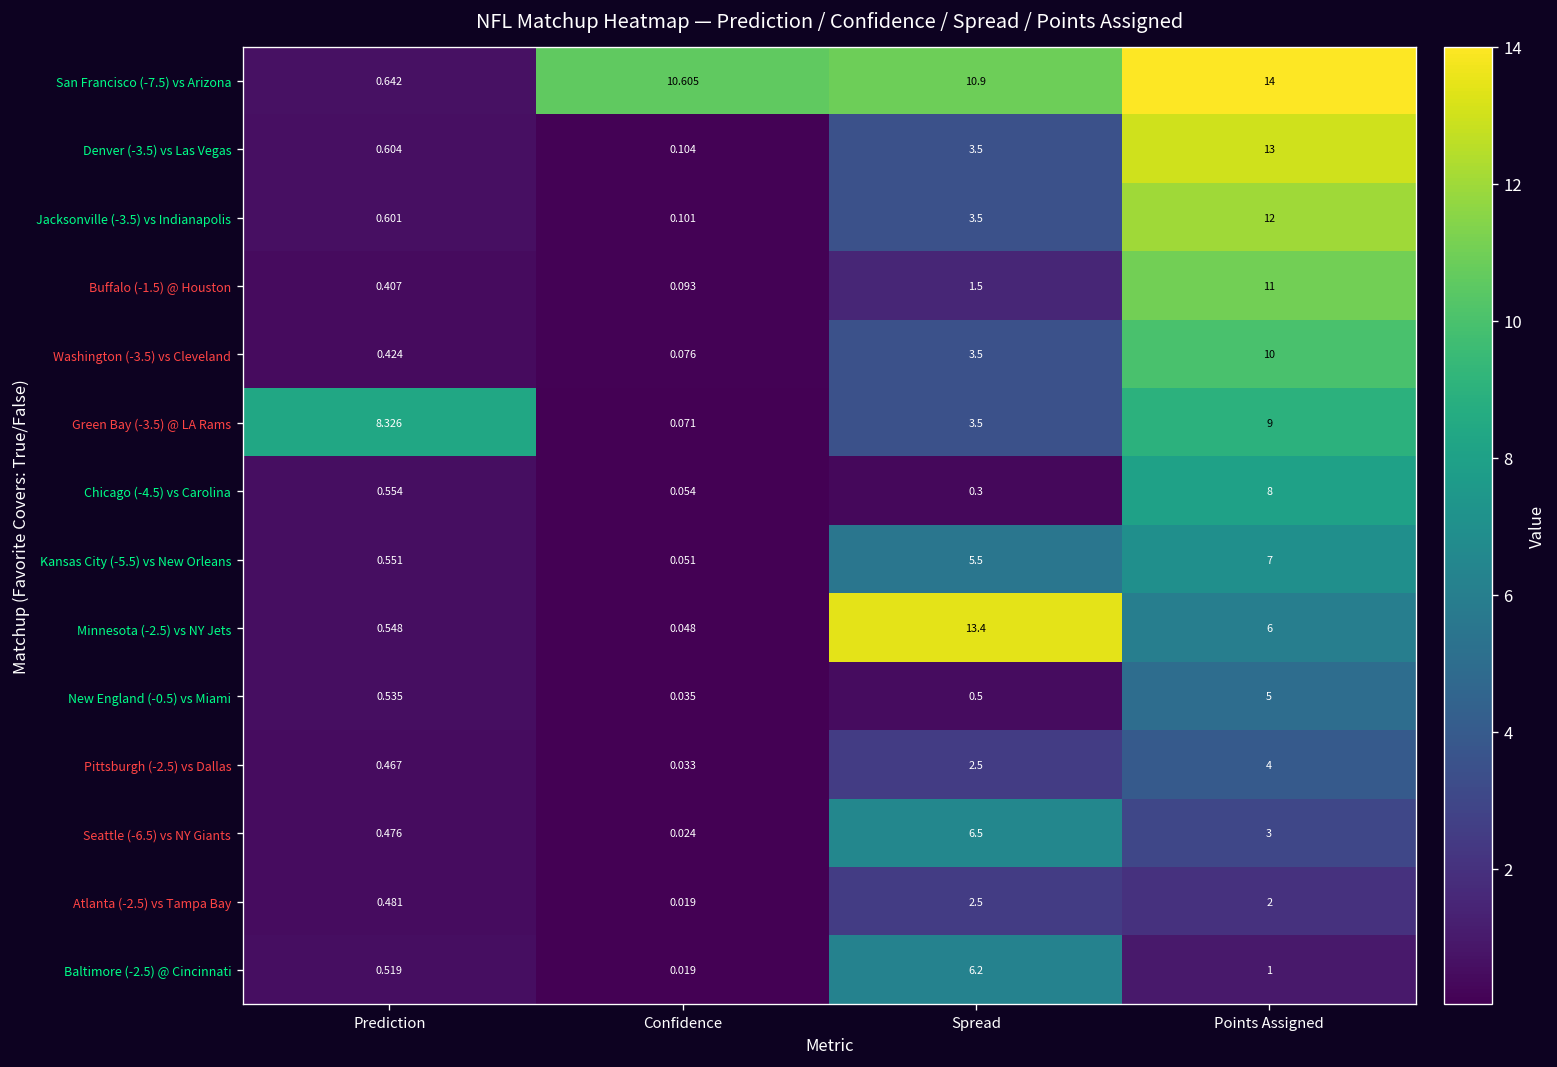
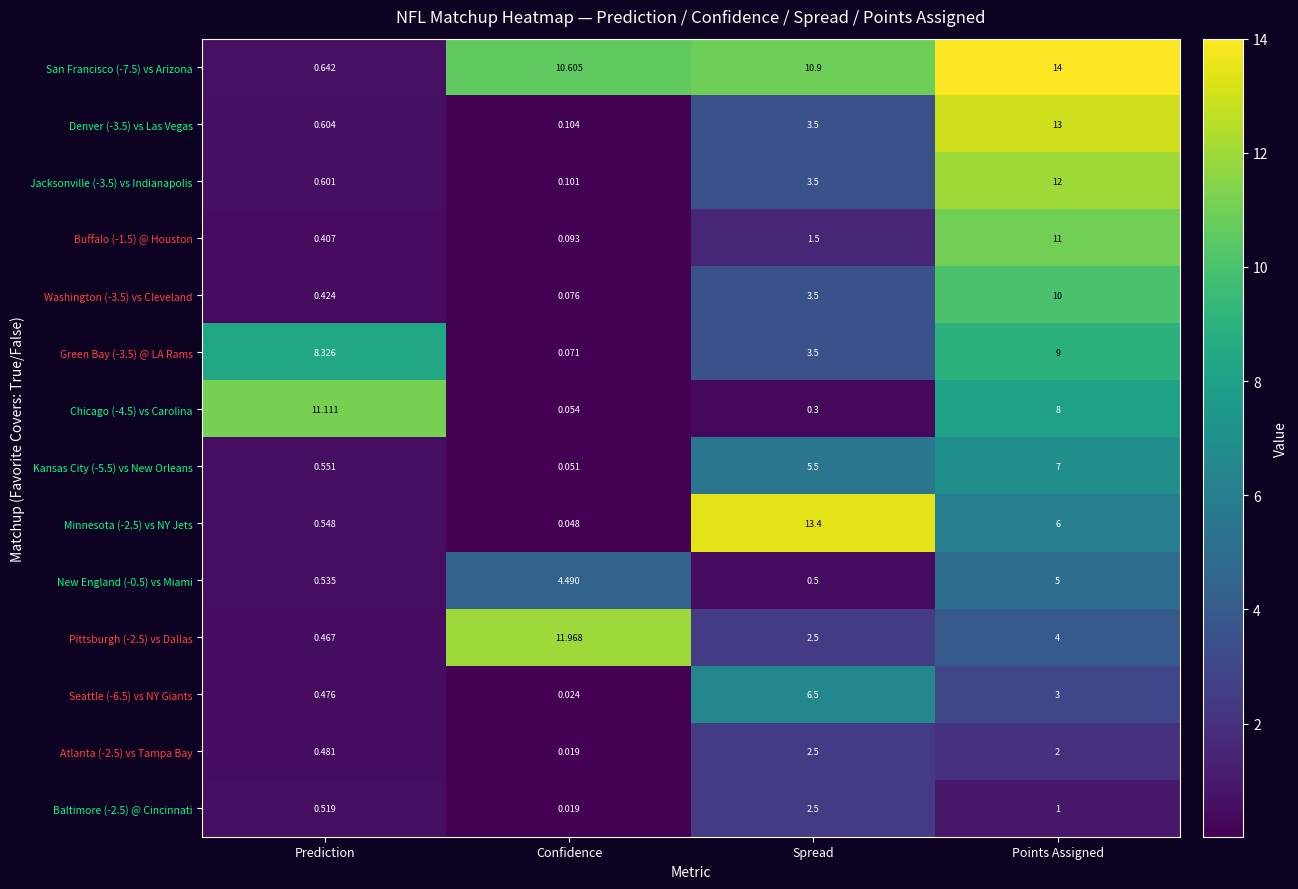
Chicago (-4.5) vs Carolina, Prediction: 0.554 -> 11.111
New England (-0.5) vs Miami, Confidence: 0.035 -> 4.490
Pittsburgh (-2.5) vs Dallas, Confidence: 0.033 -> 11.968
Baltimore (-2.5) @ Cincinnati, Spread: 6.2 -> 2.5
